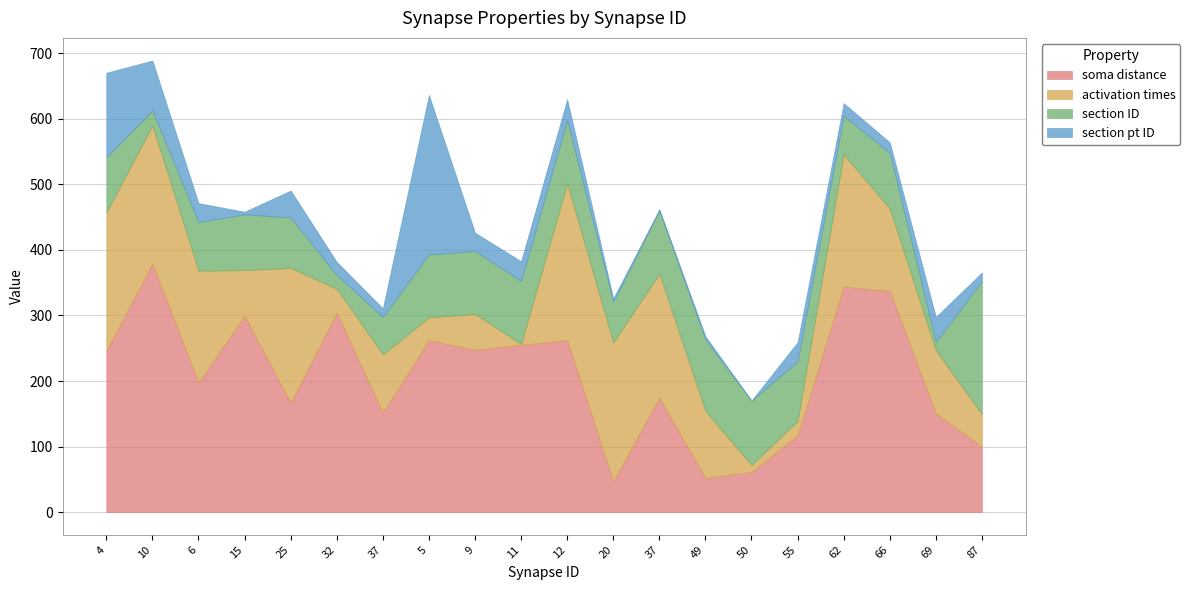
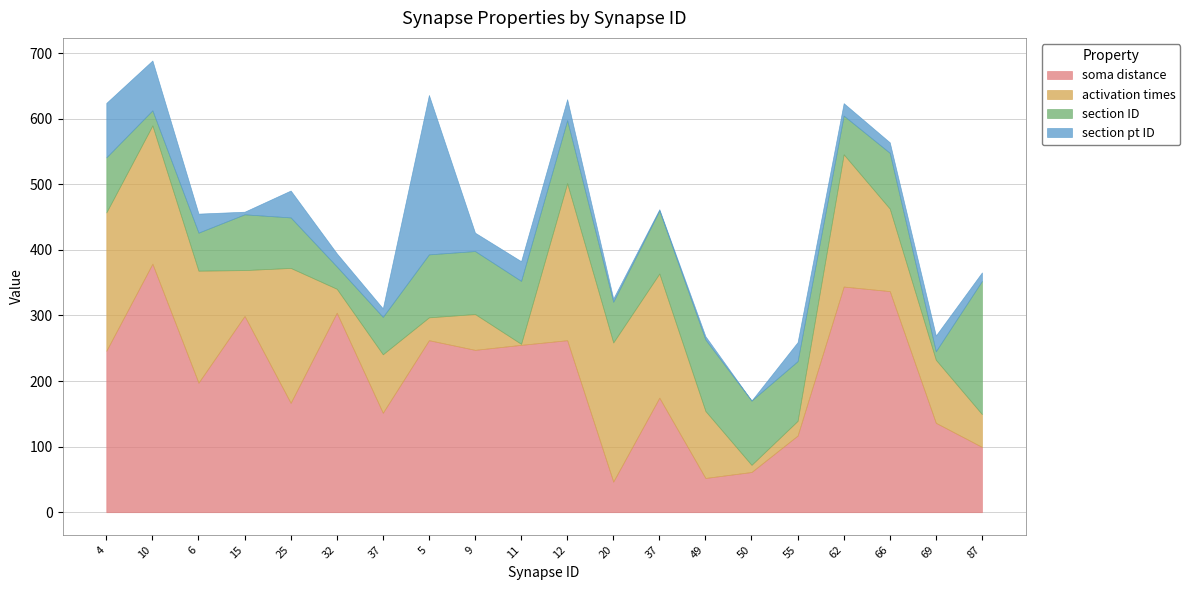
section pt ID, 4: 130 -> 80
section ID, 6: 70 -> 60
section ID, 32: 20 -> 30
soma distance, 69: 150 -> 140
section pt ID, 69: 40 -> 20
